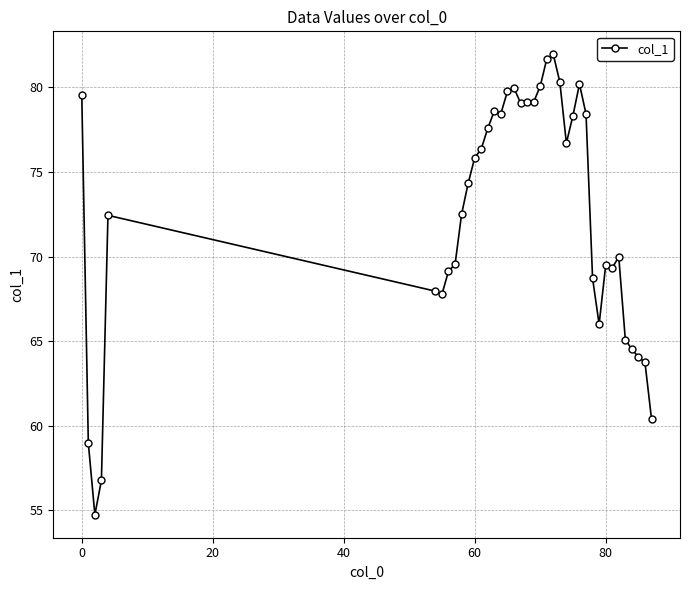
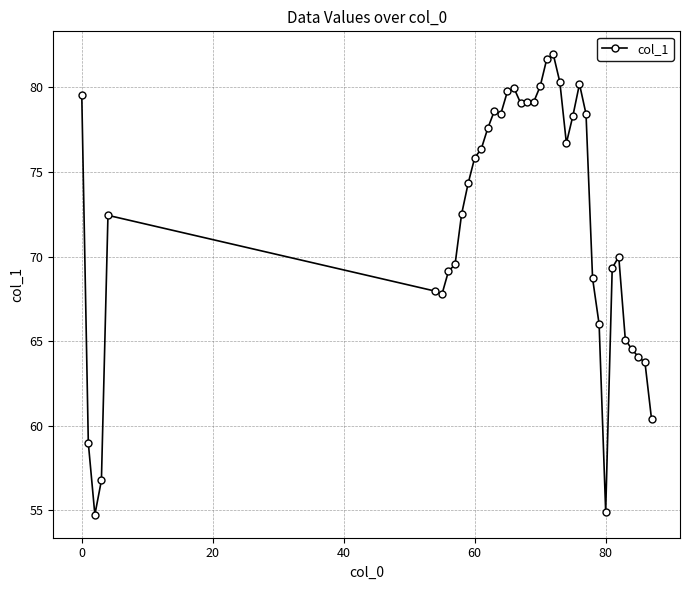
80: 69.5 -> 54.9
